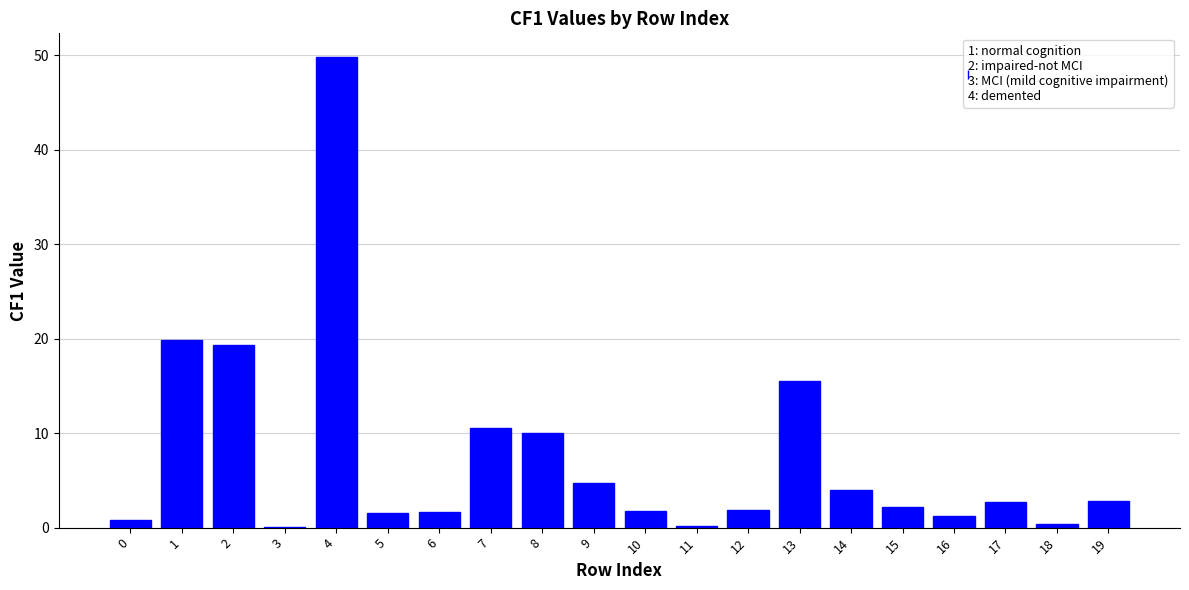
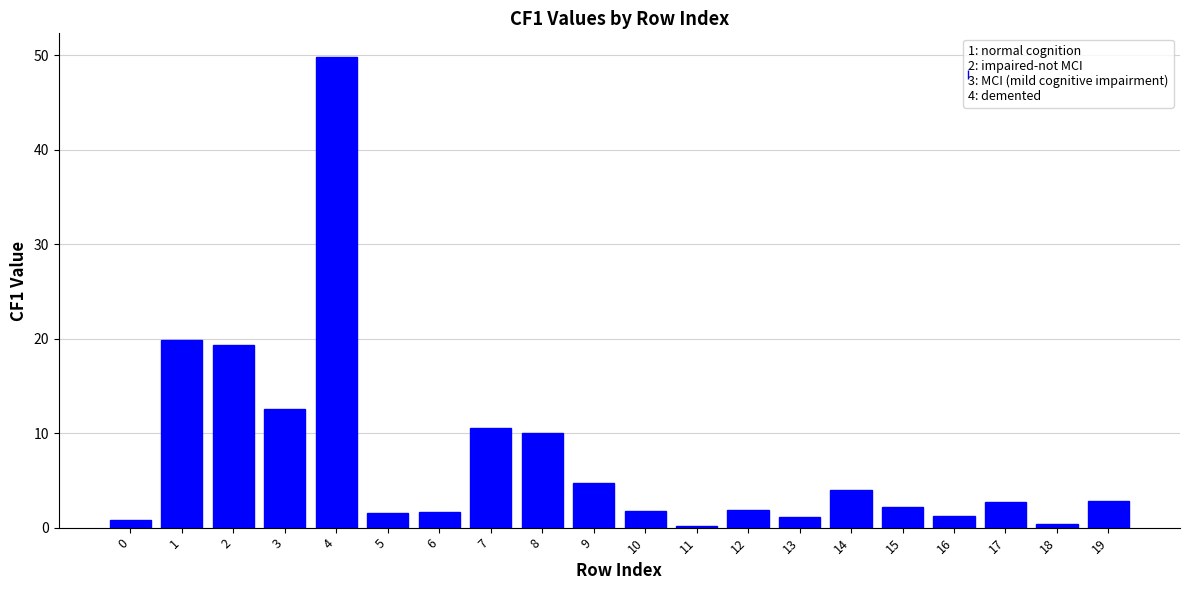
3: 0 -> 13
13: 16 -> 1
